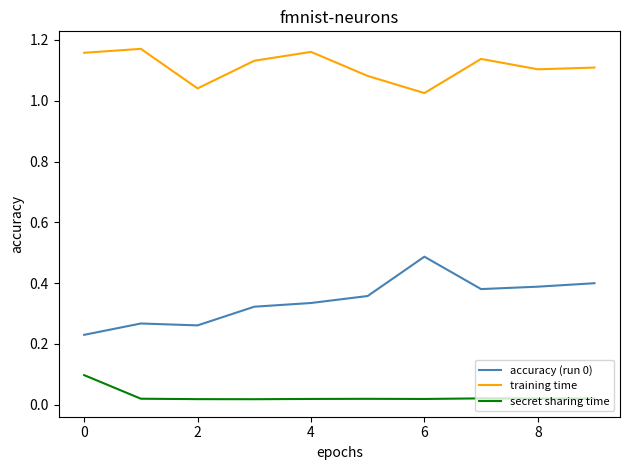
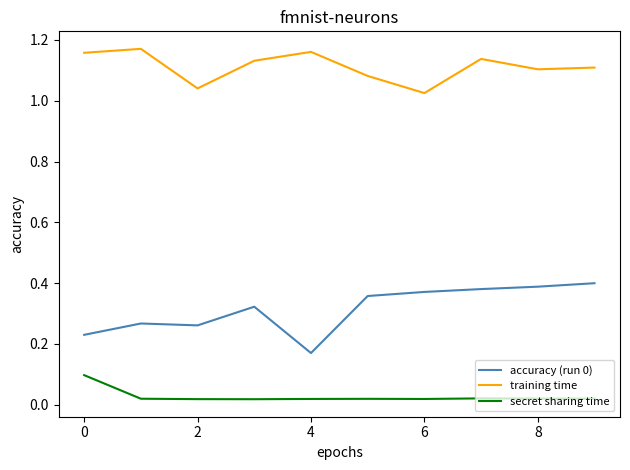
accuracy (run 0), 4: 0.33 -> 0.17
accuracy (run 0), 6: 0.49 -> 0.37
